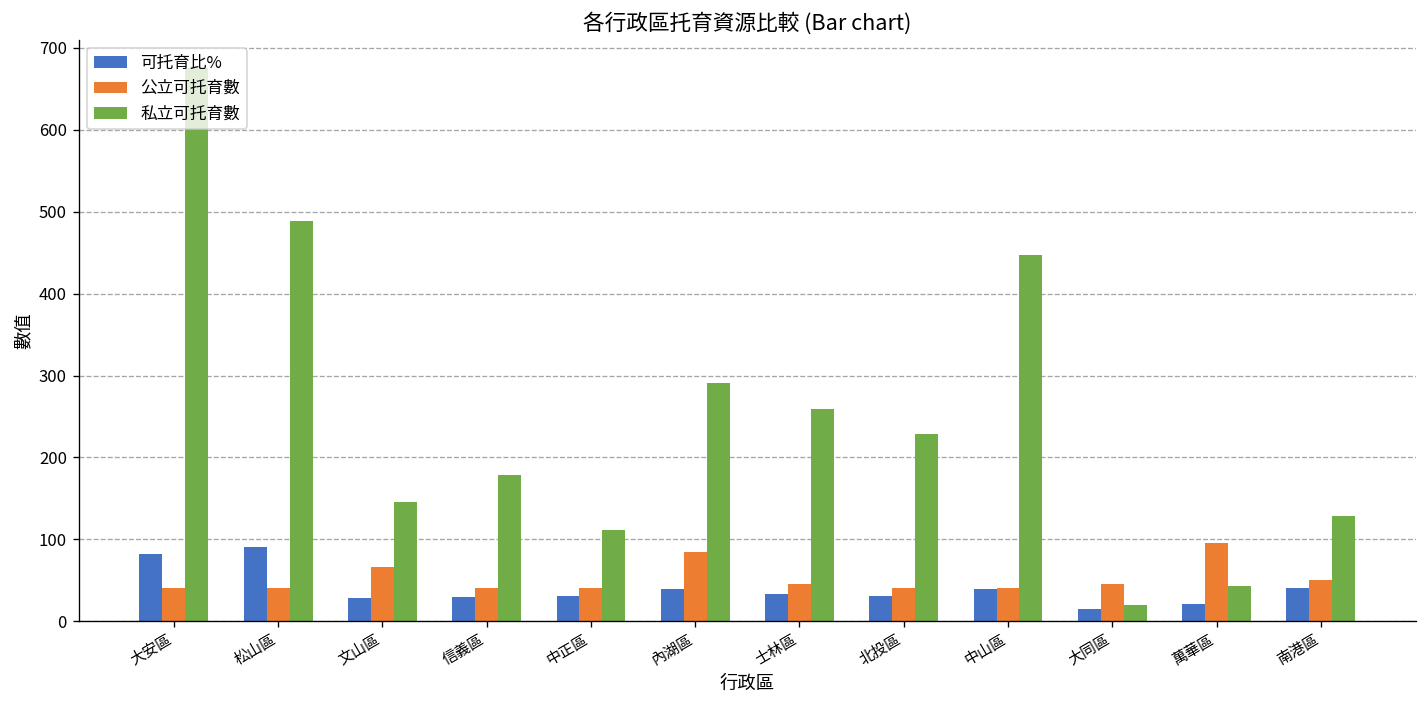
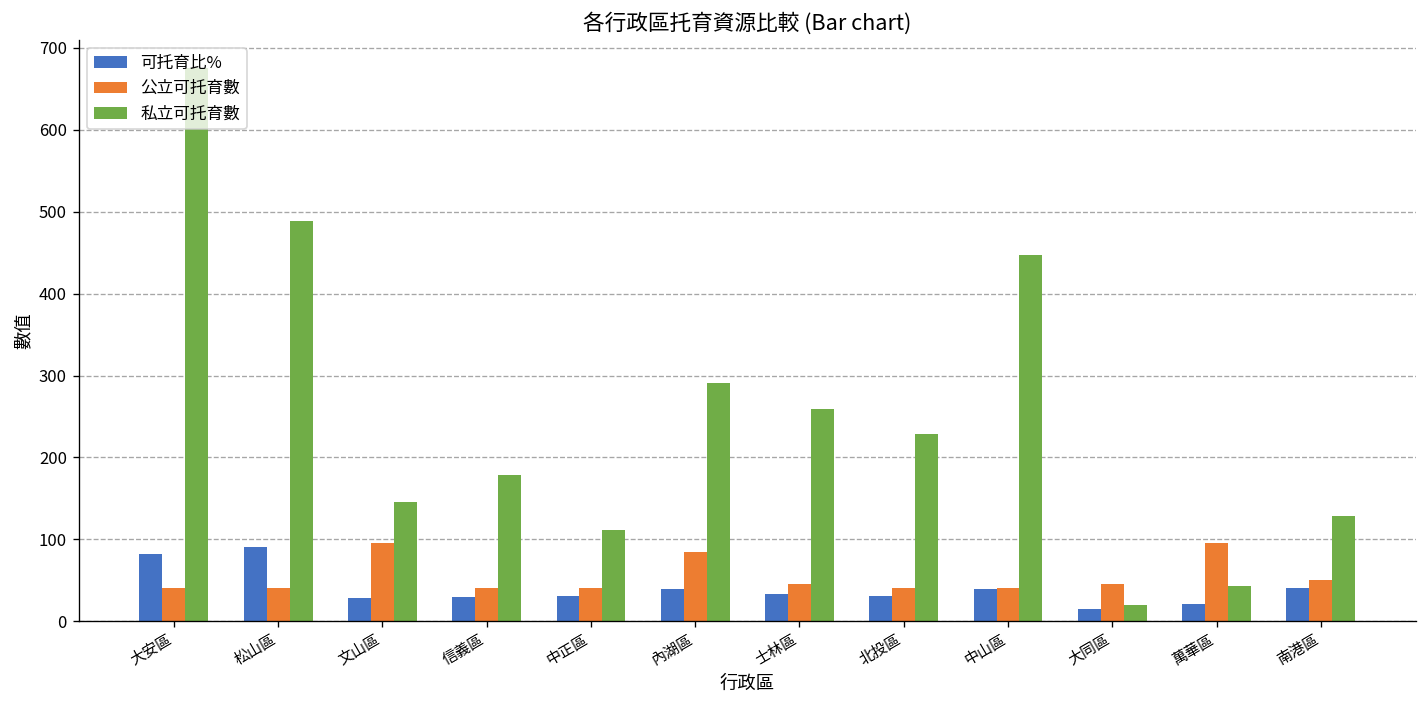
公立可托育數, 文山區: 70 -> 100
